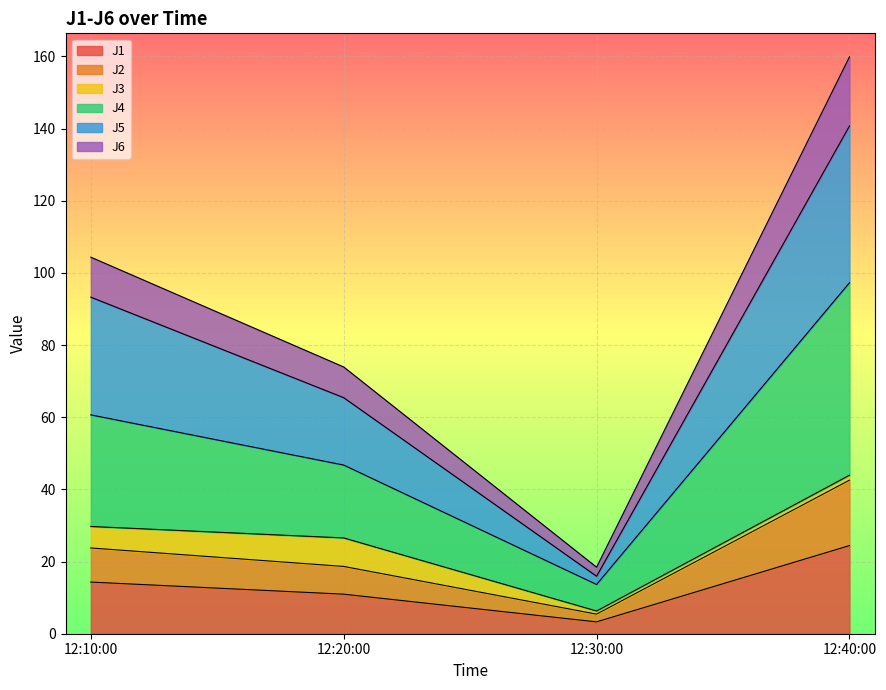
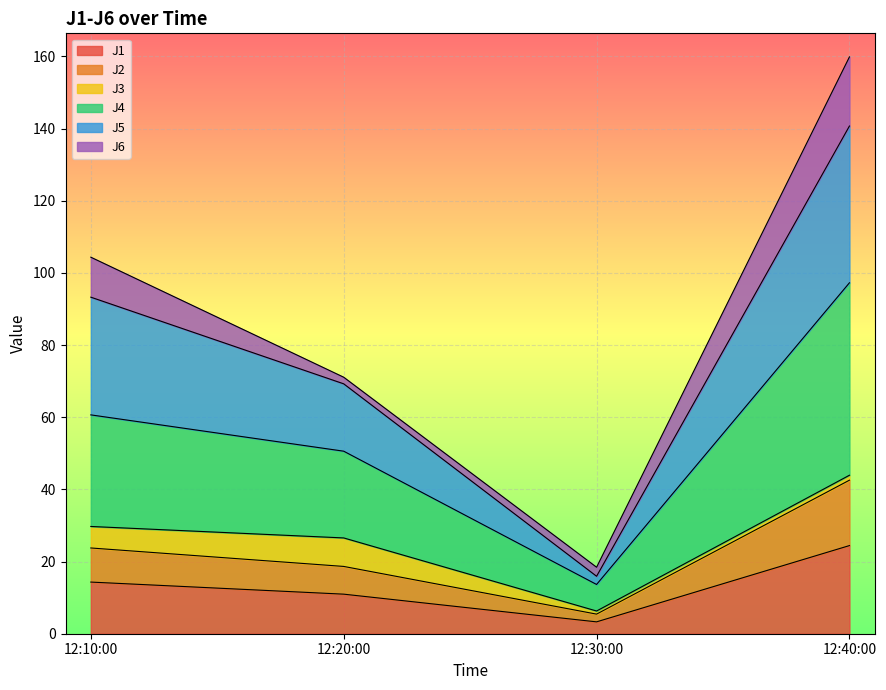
J4, 12:20:00: 20 -> 24
J6, 12:20:00: 9 -> 2
